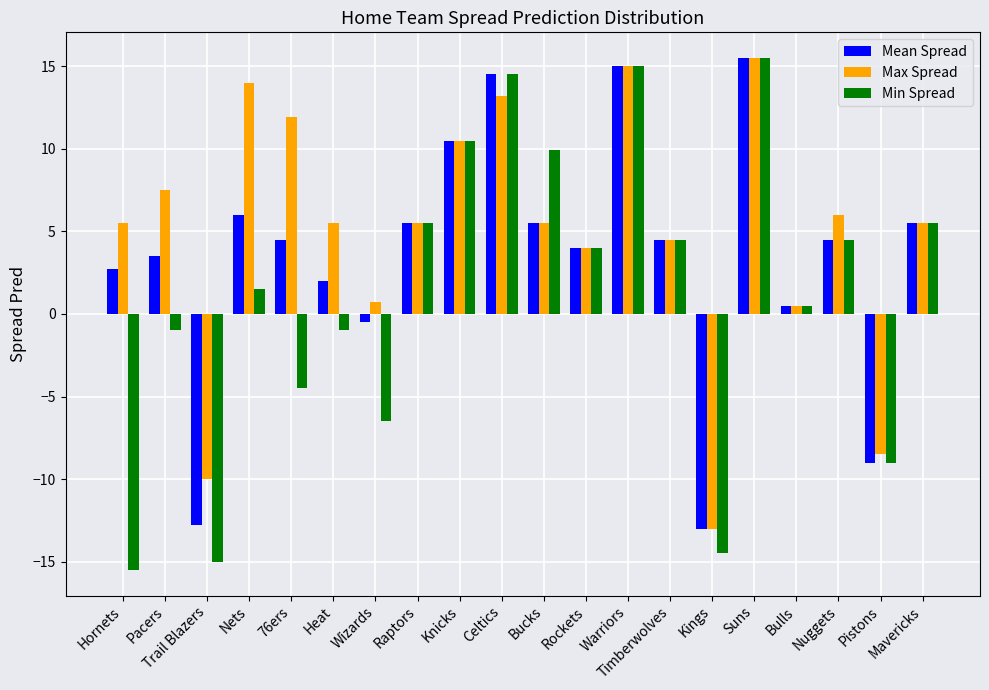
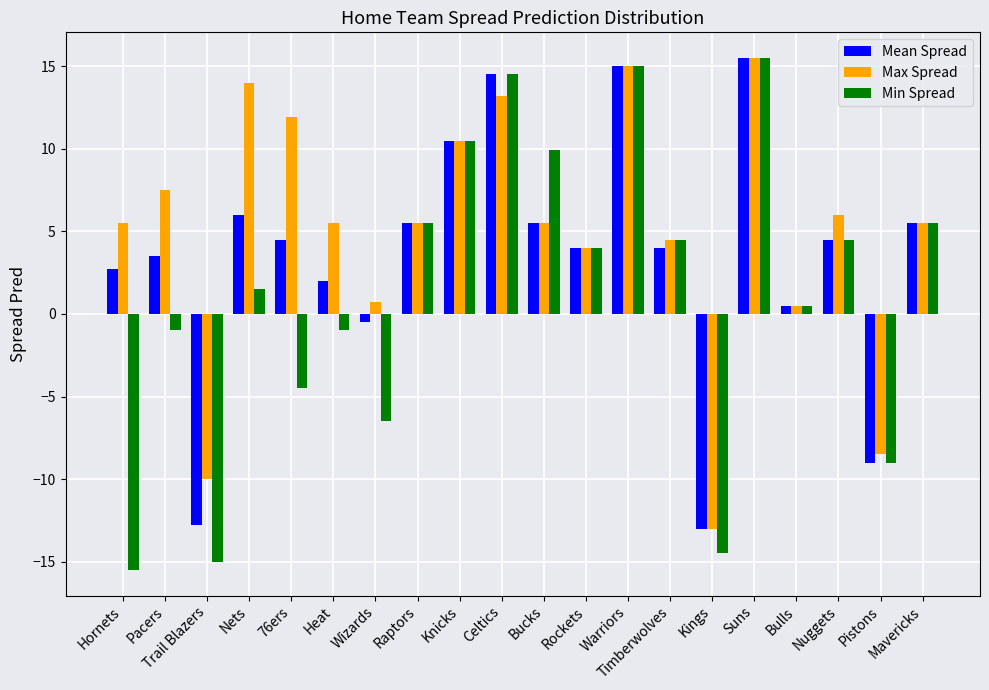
Mean Spread, Timberwolves: 4.5 -> 4.0
